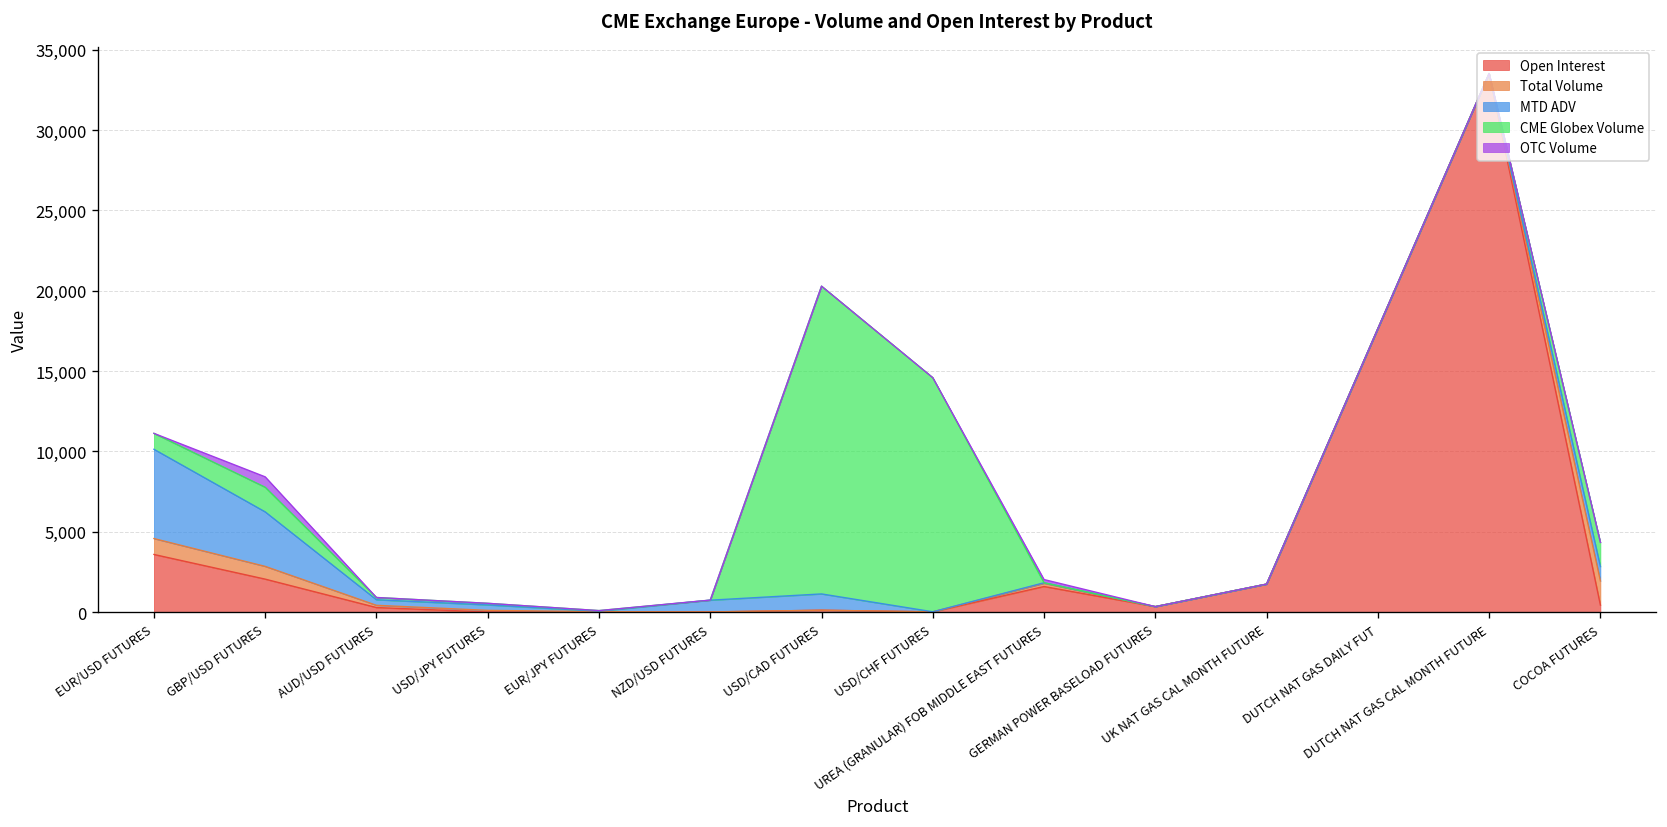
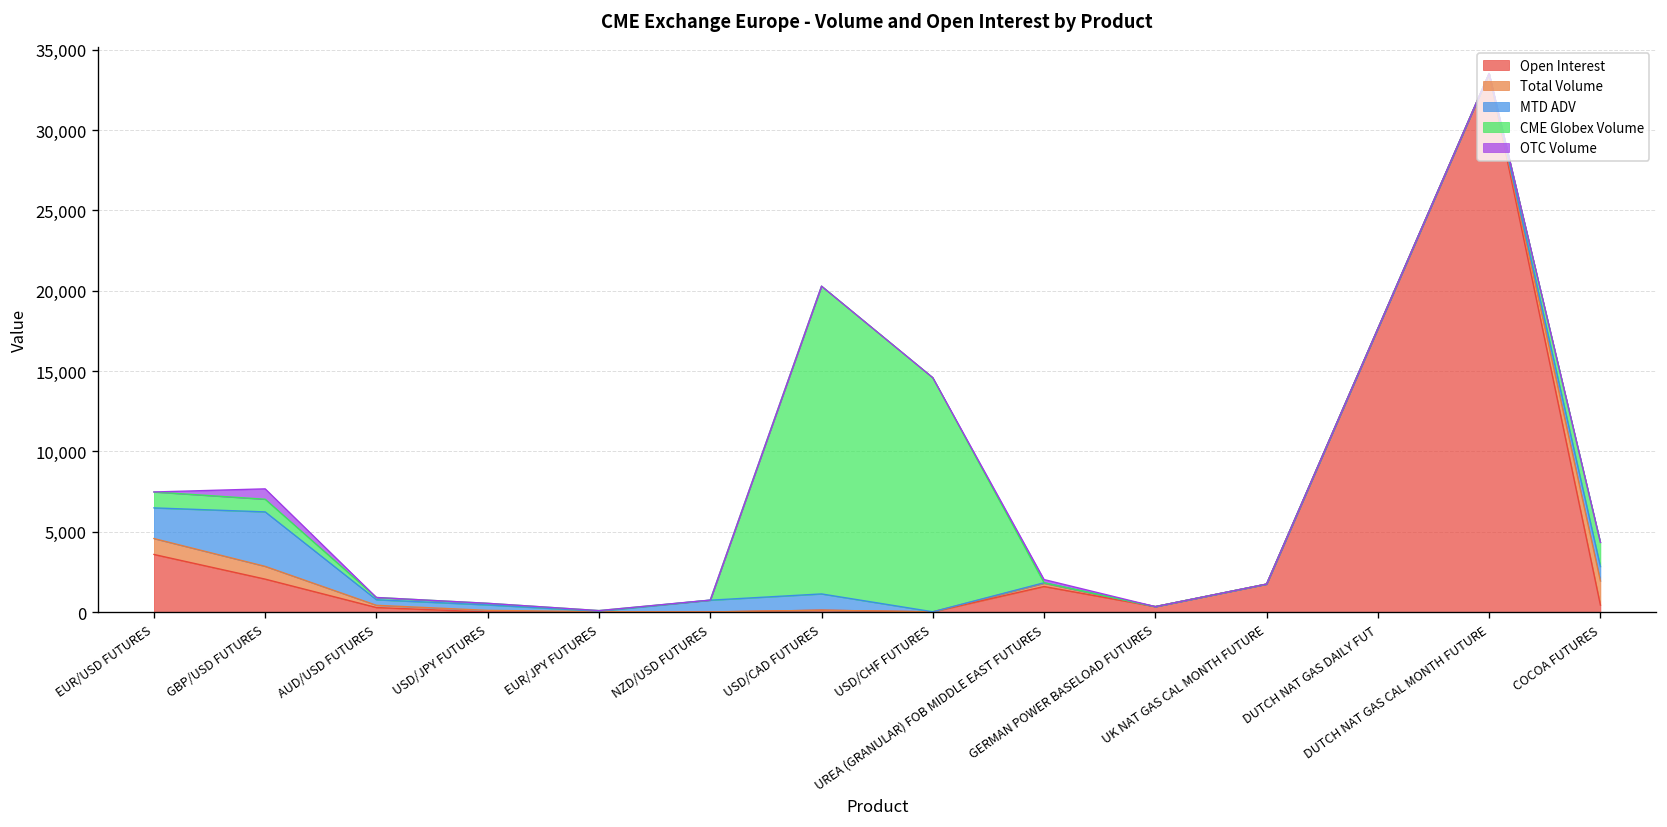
MTD ADV, EUR/USD FUTURES: 5,600 -> 1,900
CME Globex Volume, GBP/USD FUTURES: 1,500 -> 800
